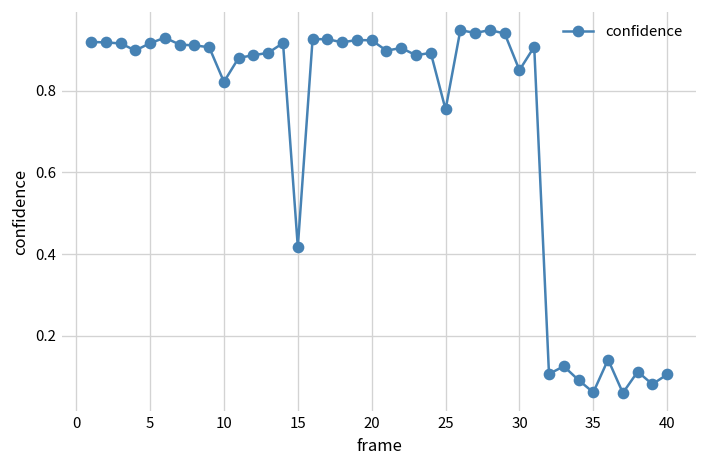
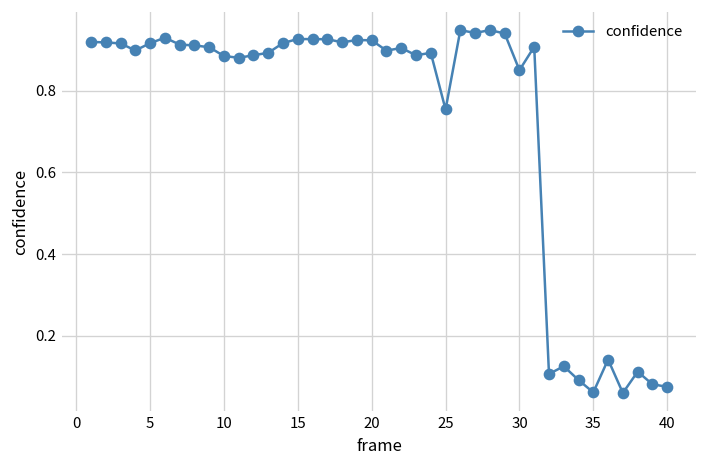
10: 0.82 -> 0.88
15: 0.42 -> 0.93
40: 0.11 -> 0.07
